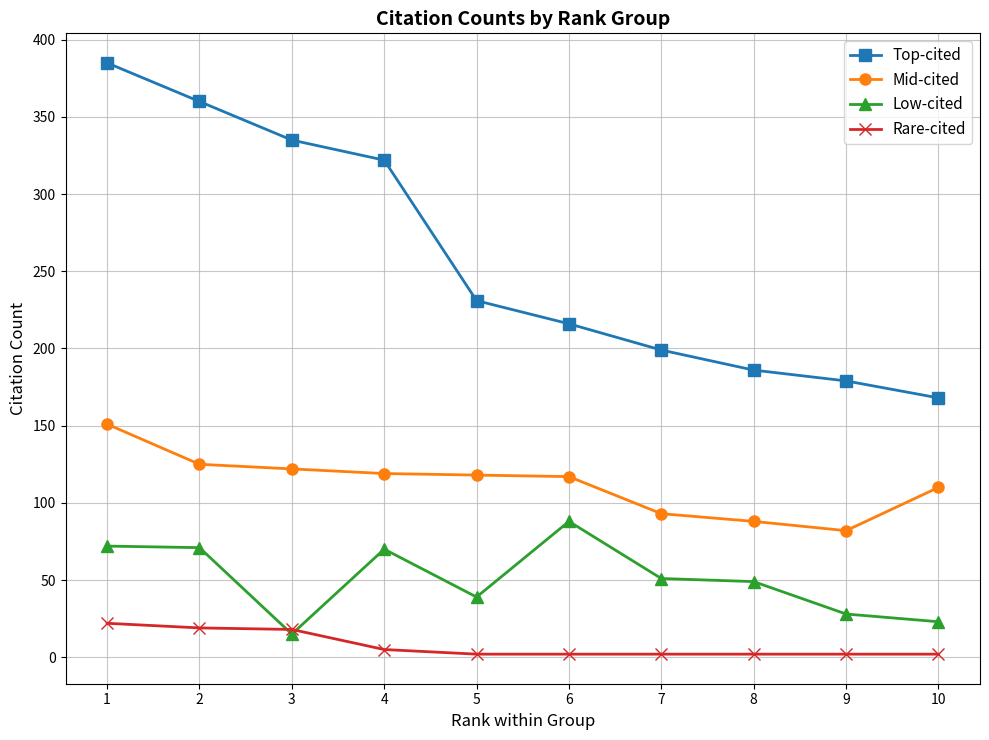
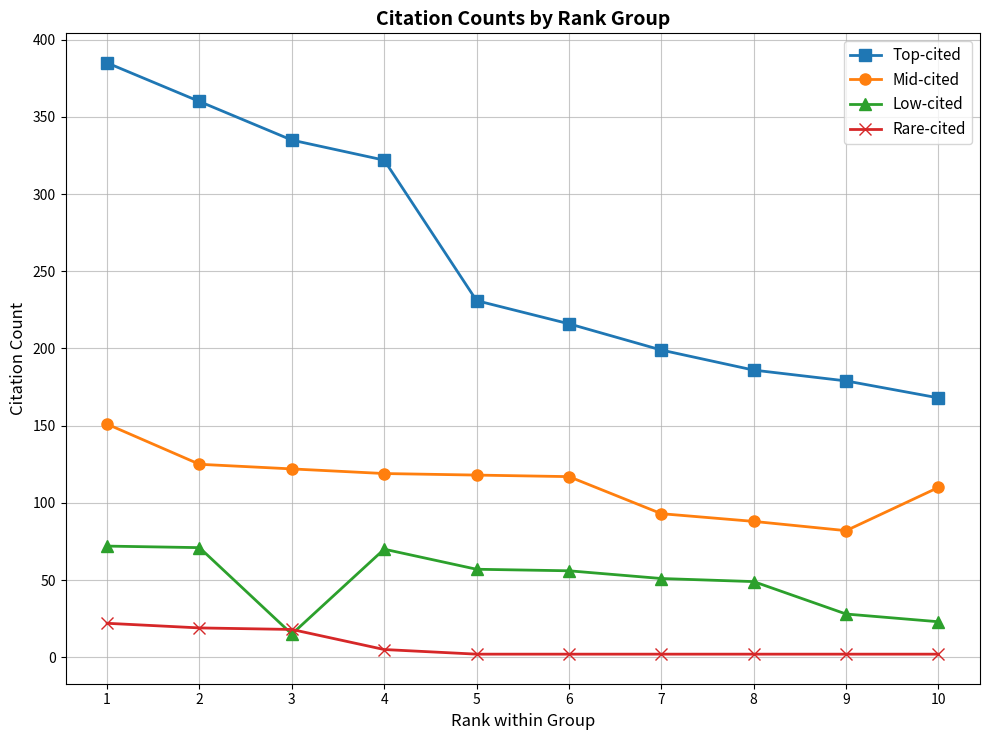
Low-cited, 5: 39 -> 57
Low-cited, 6: 88 -> 56
